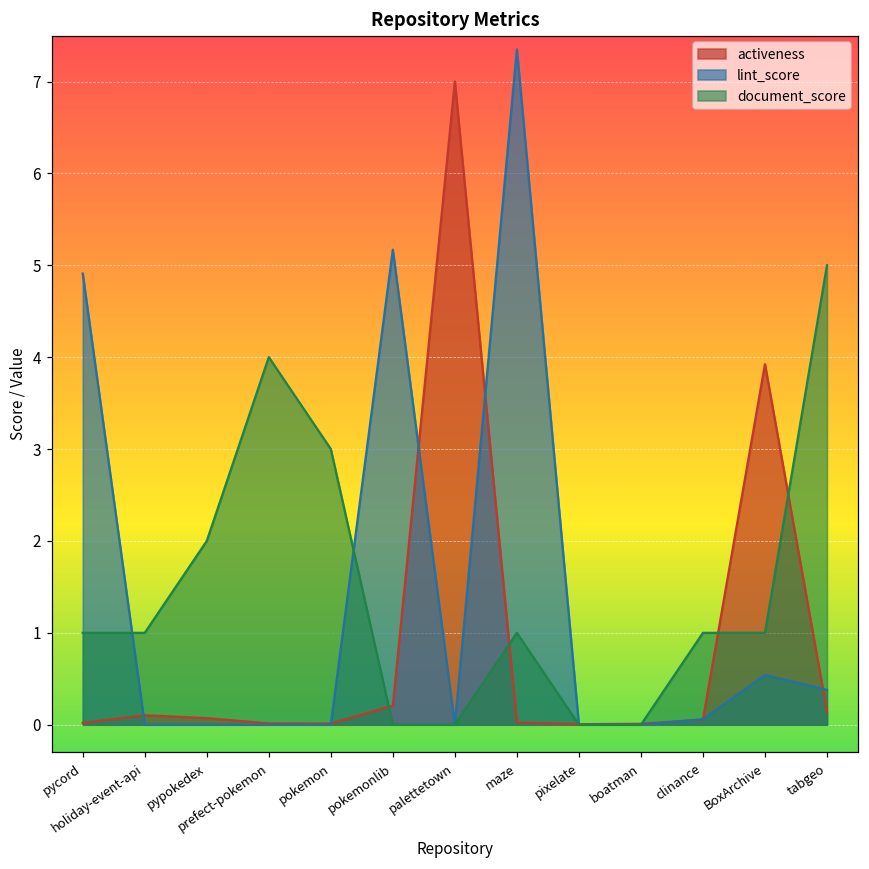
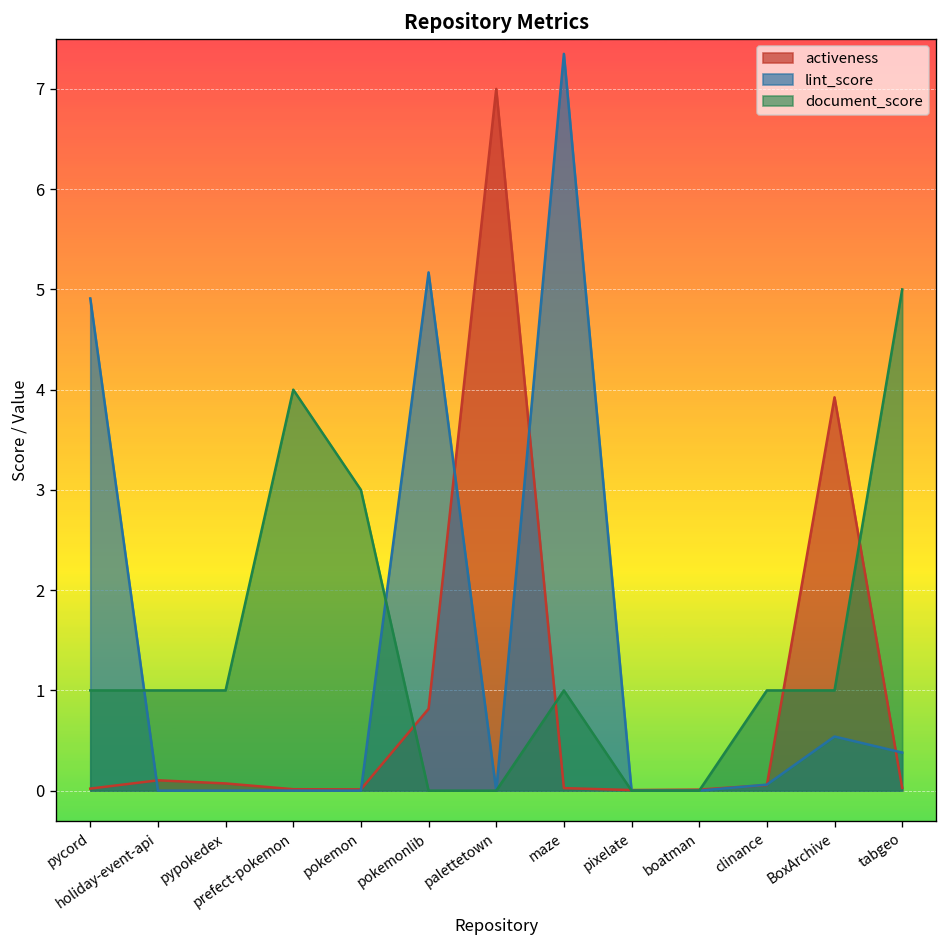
document_score, pypokedex: 2 -> 1
activeness, pokemonlib: 0.2 -> 0.8
activeness, tabgeo: 0.1 -> 0.0
